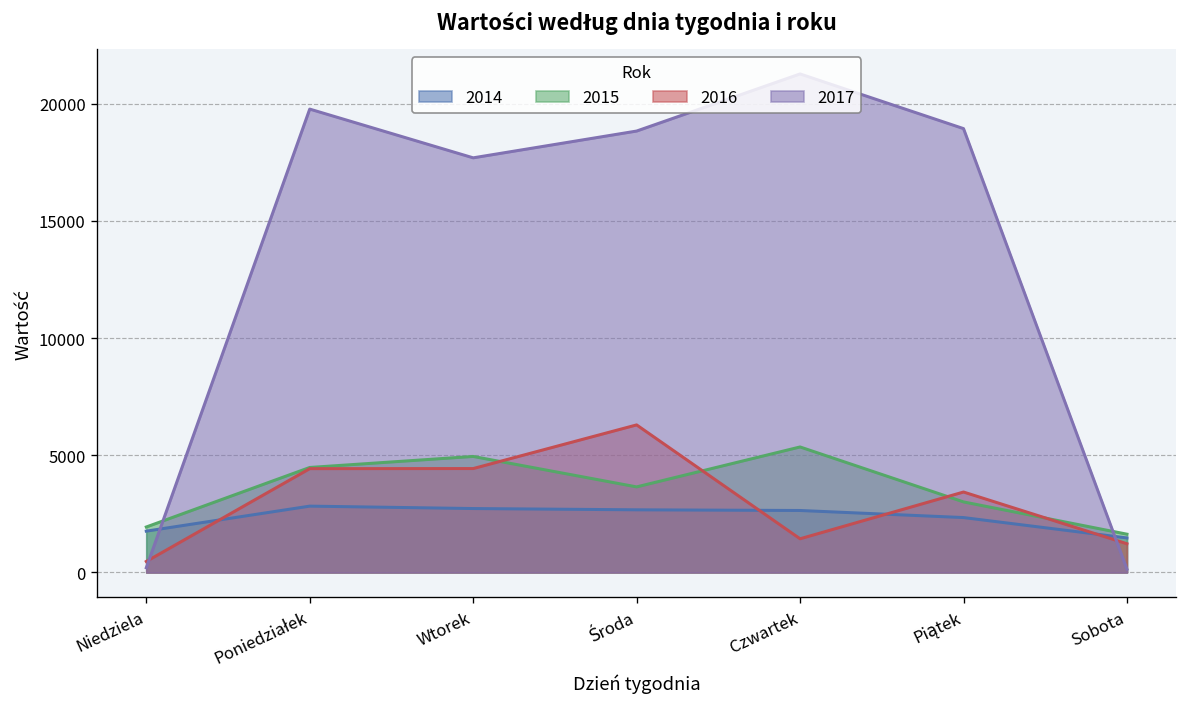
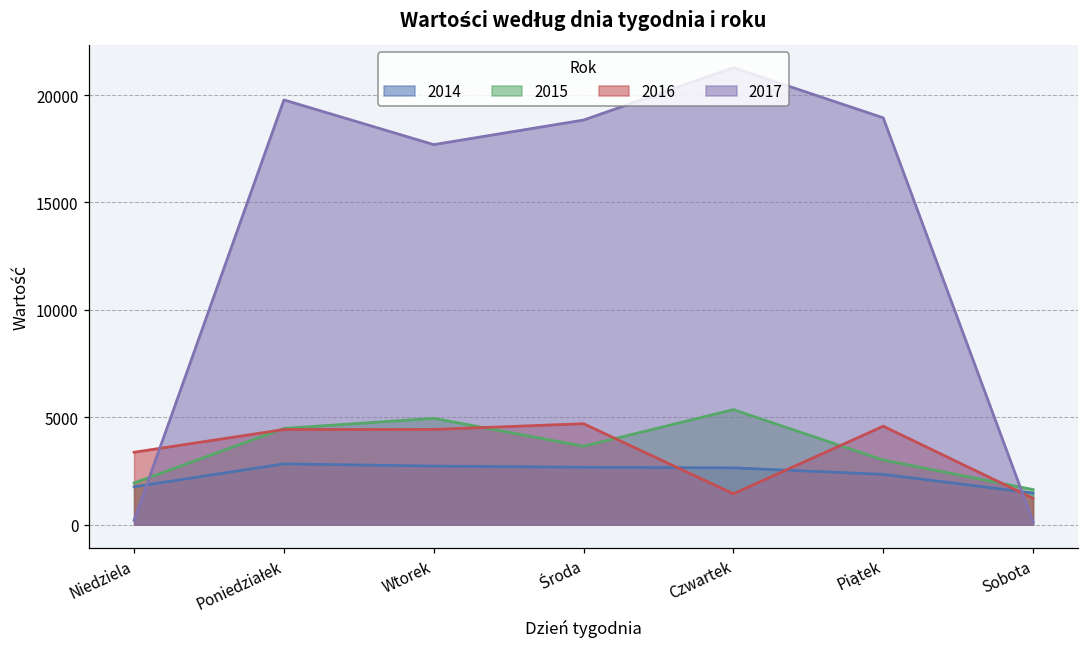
2016, Niedziela: 500 -> 3400
2016, Środa: 6300 -> 4700
2016, Piątek: 3400 -> 4600
